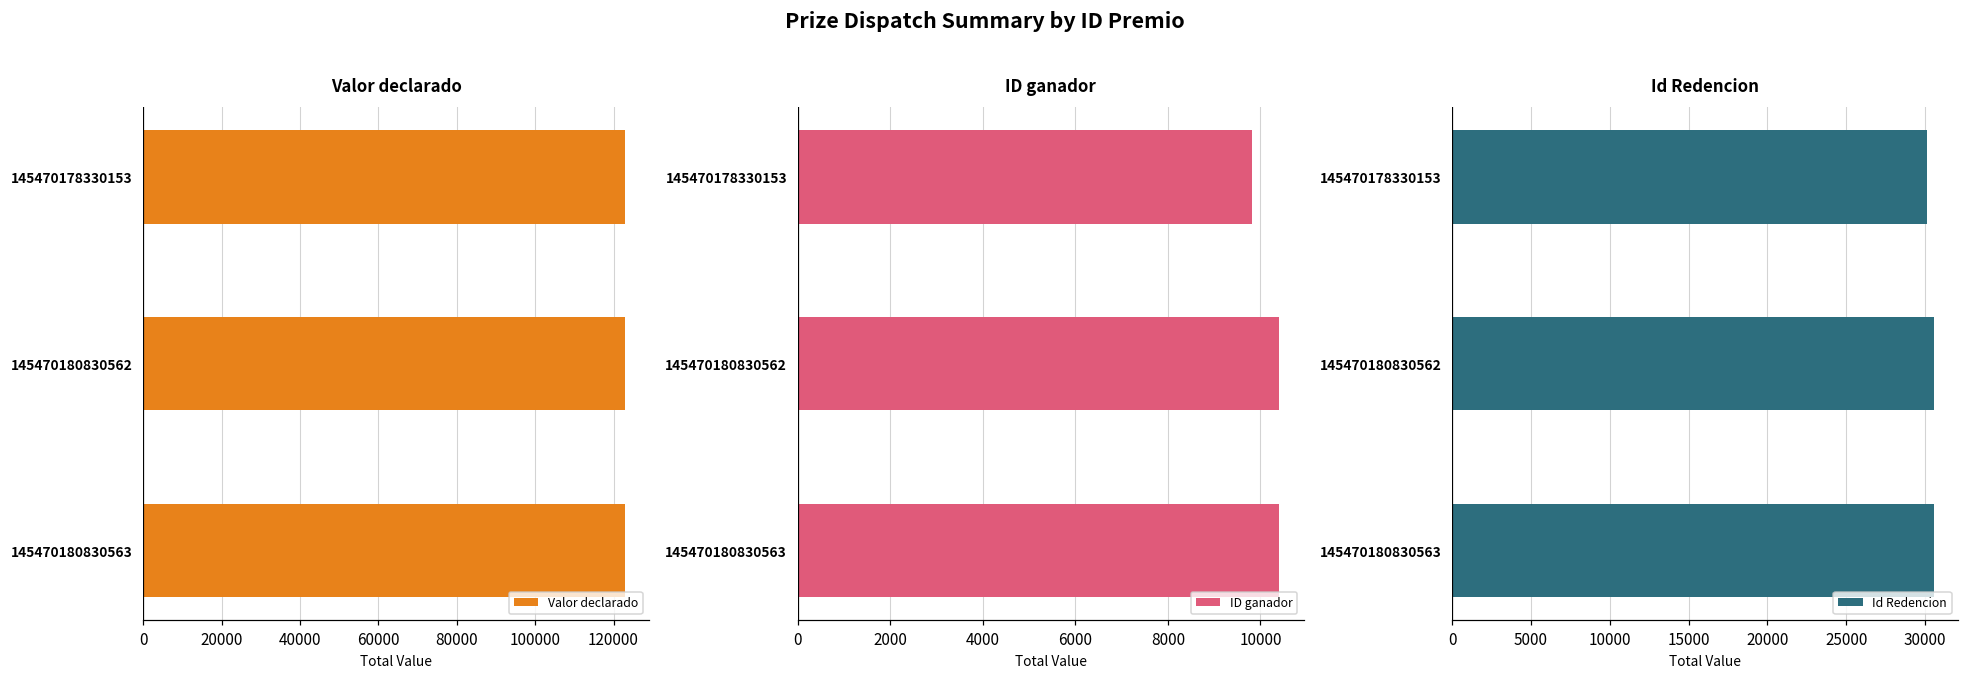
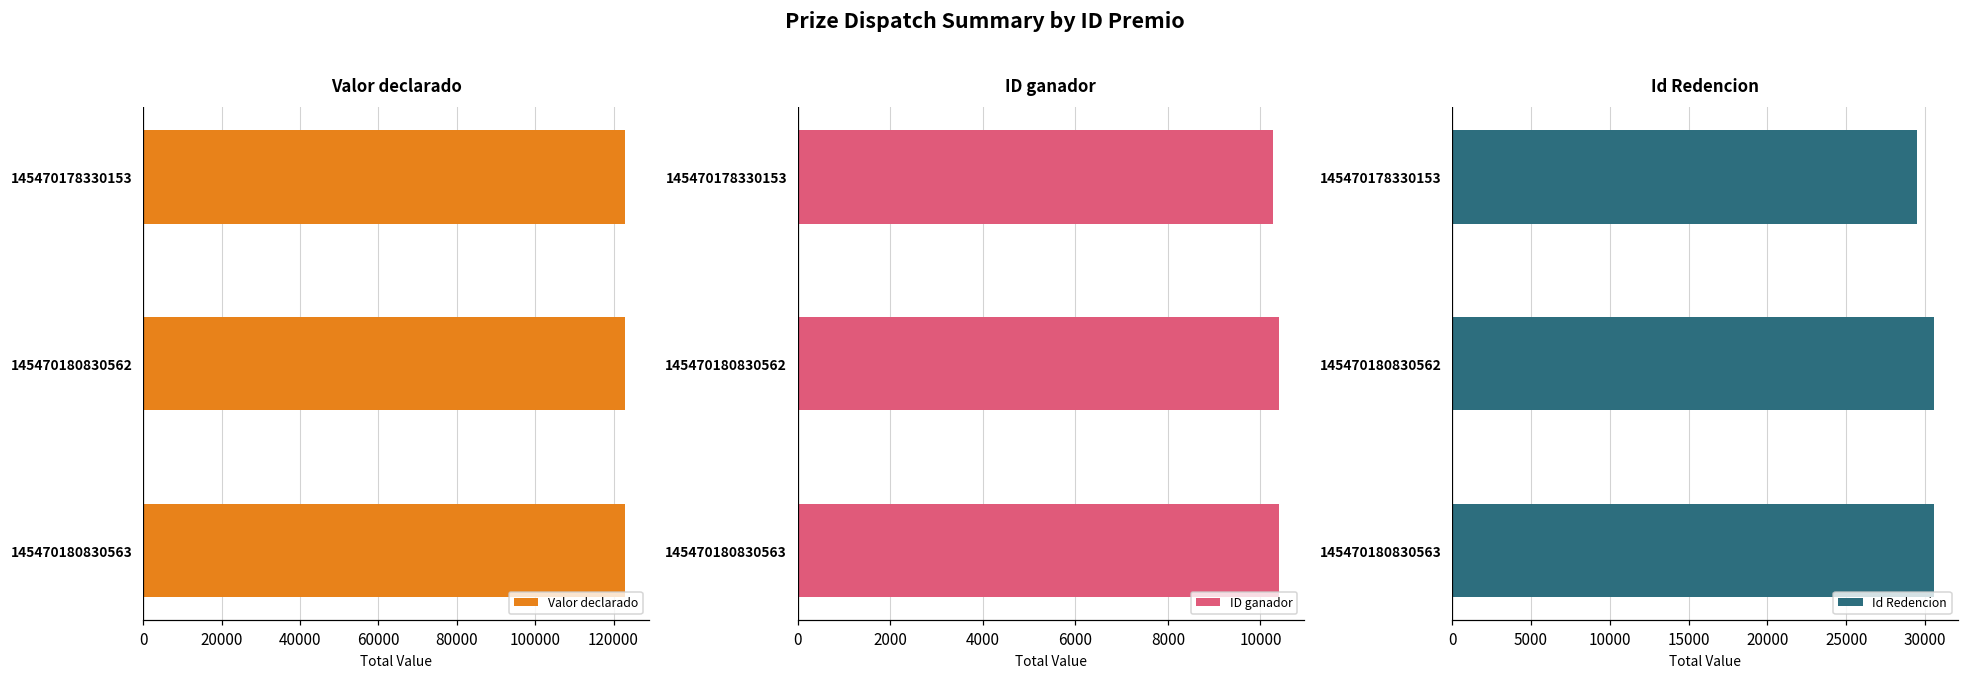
ID ganador, 145470178330153: 9800 -> 10300
Id Redencion, 145470178330153: 30200 -> 29500
